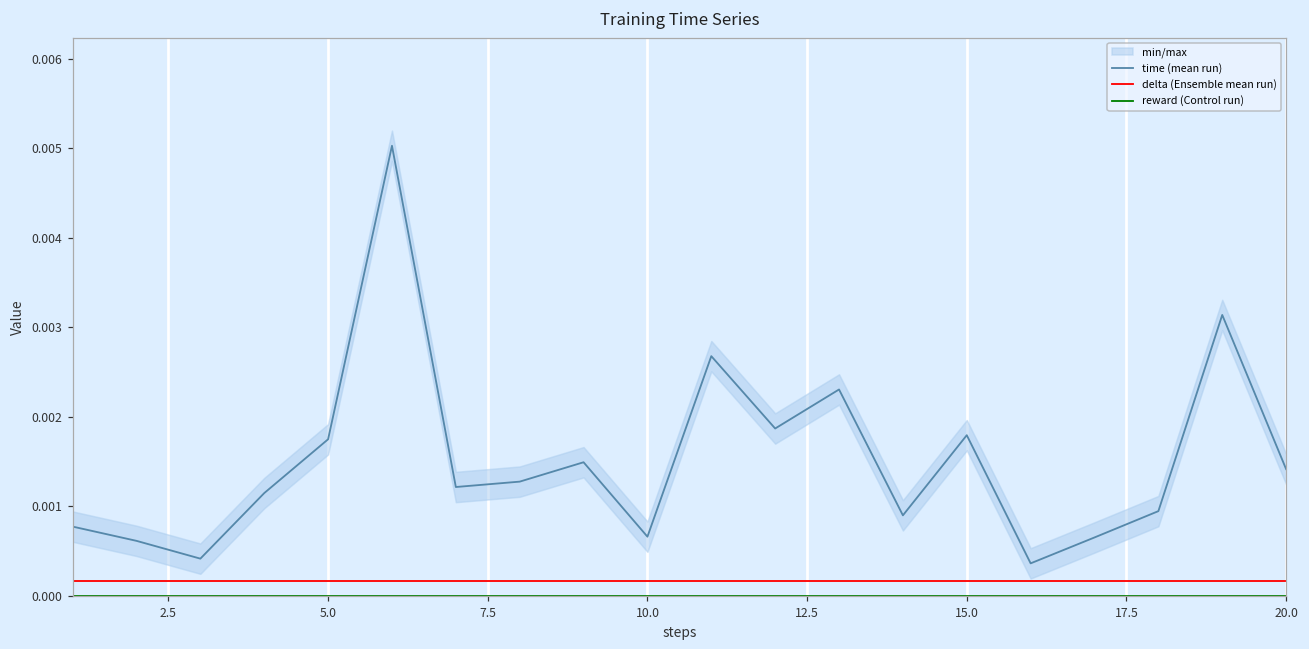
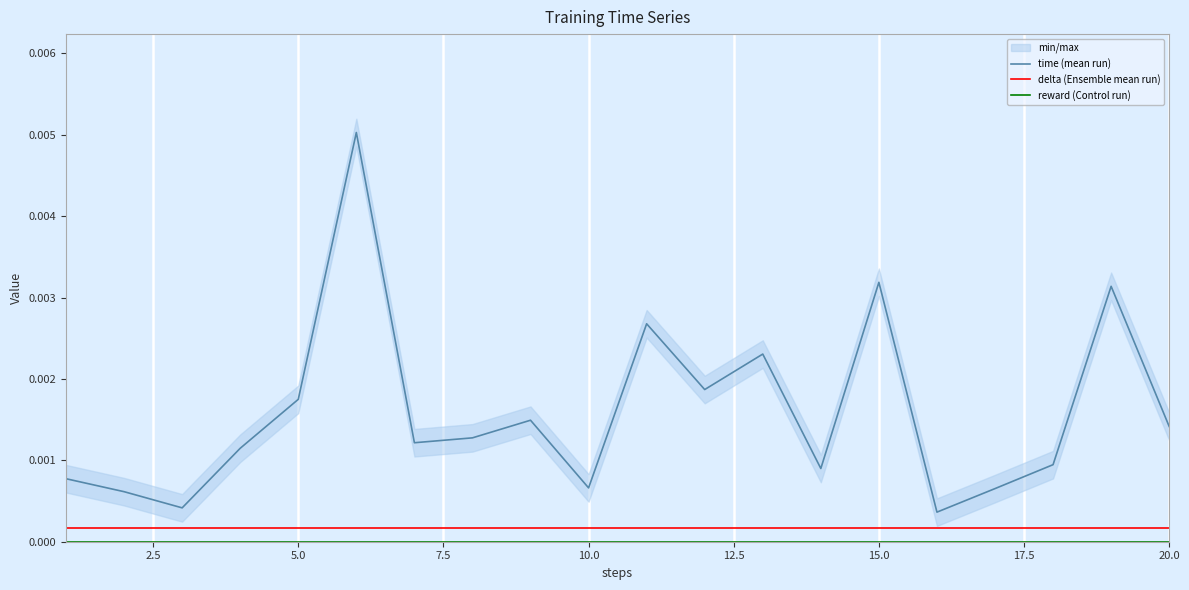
time (mean run), 15.0: 0.0018 -> 0.0032
